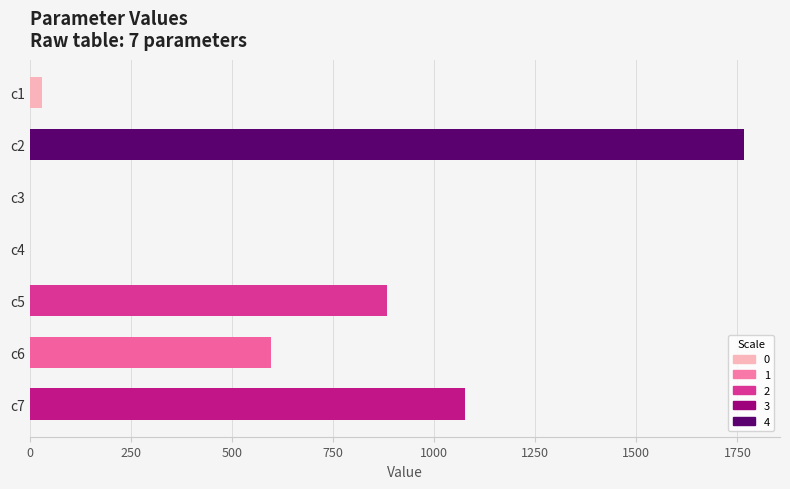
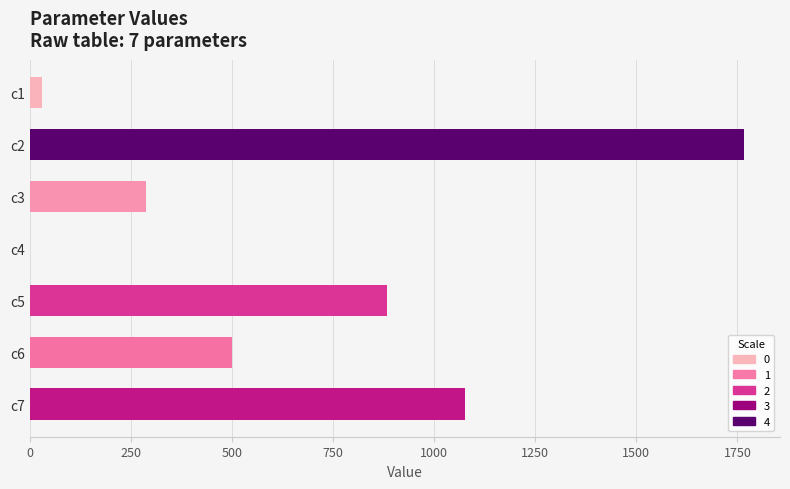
c3: 0 -> 290
c6: 600 -> 500
